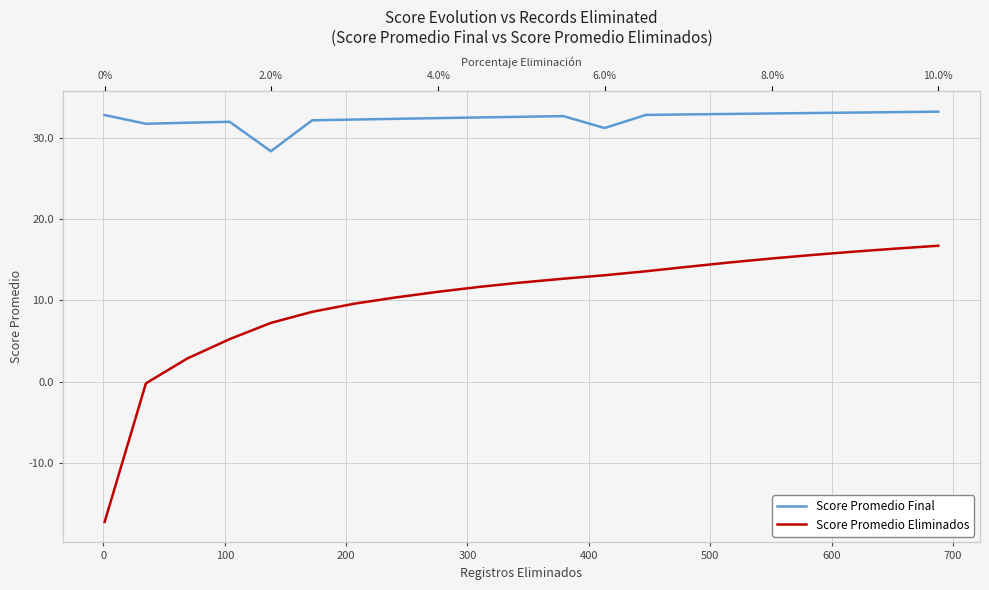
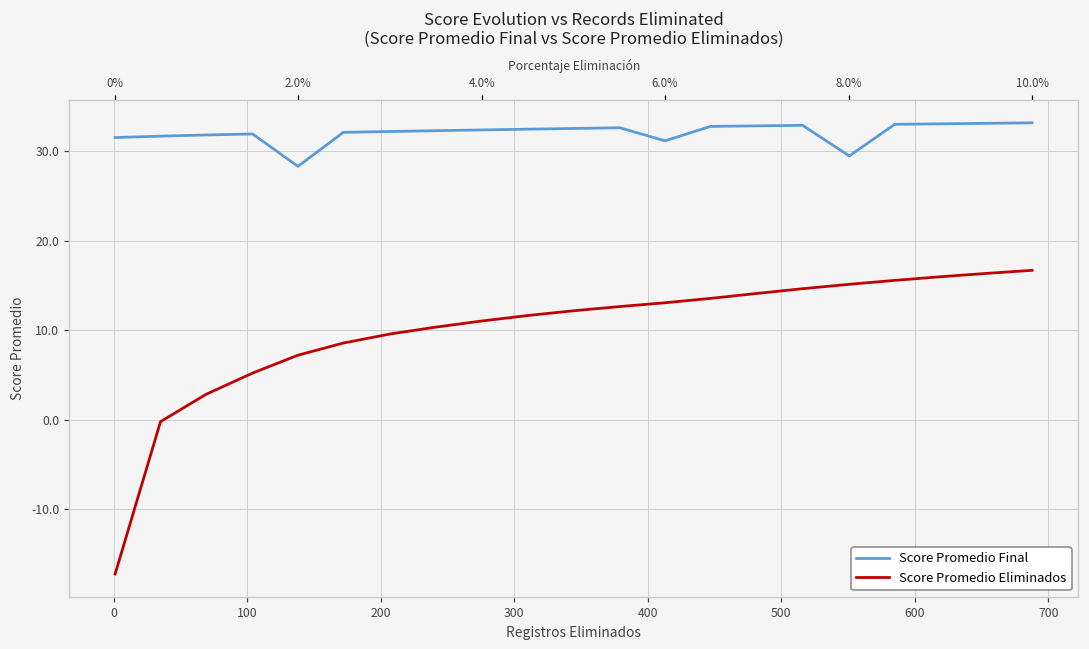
Score Promedio Final, 0%: 33 -> 32
Score Promedio Final, 8.0%: 33 -> 30
